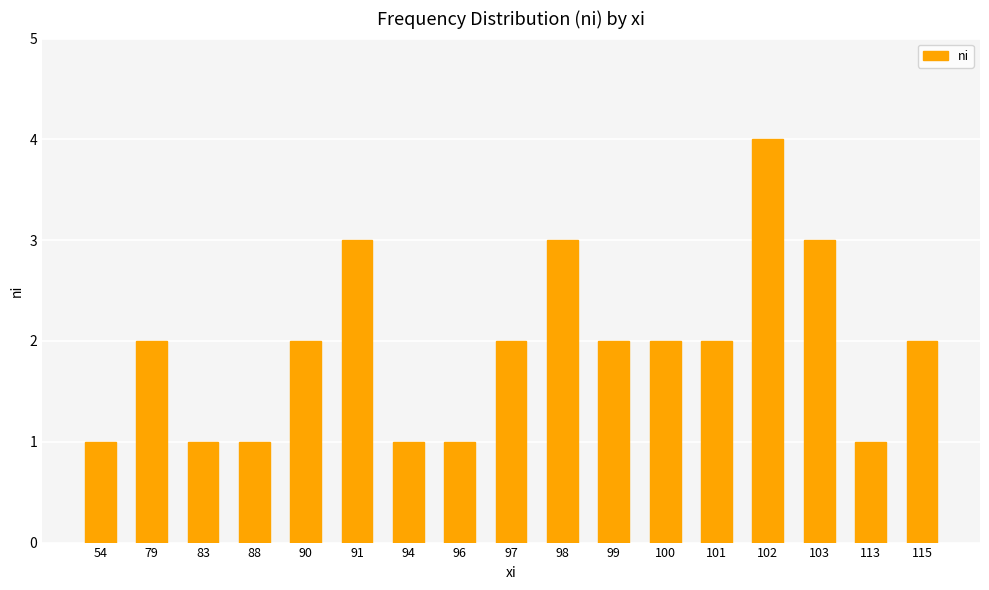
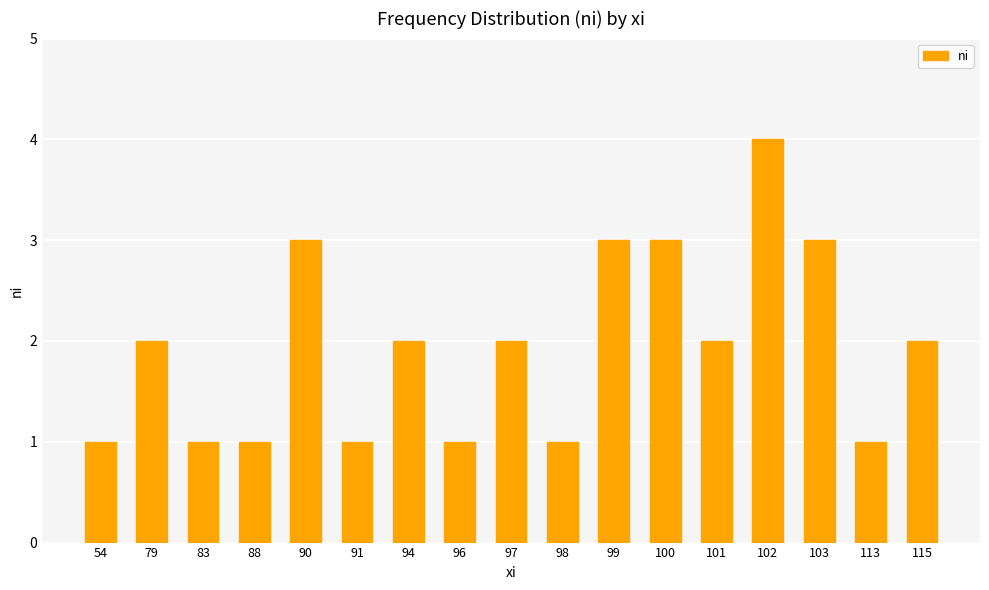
90: 2 -> 3
91: 3 -> 1
94: 1 -> 2
98: 3 -> 1
99: 2 -> 3
100: 2 -> 3
